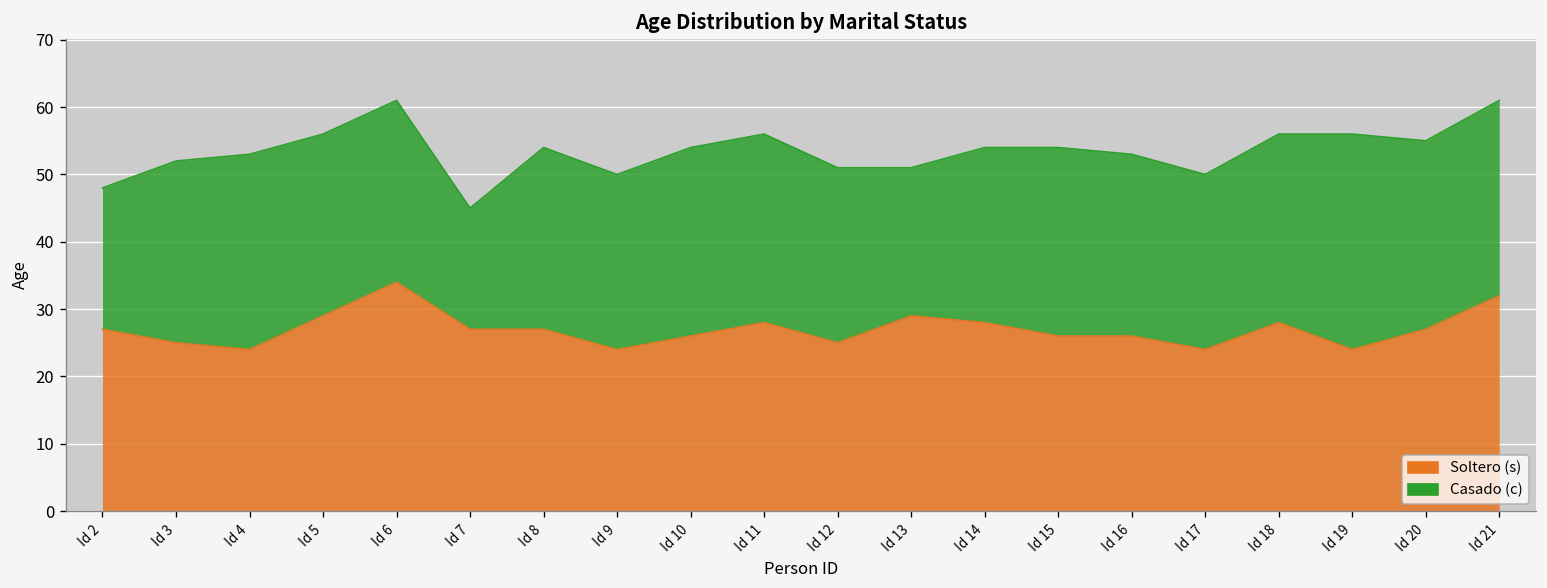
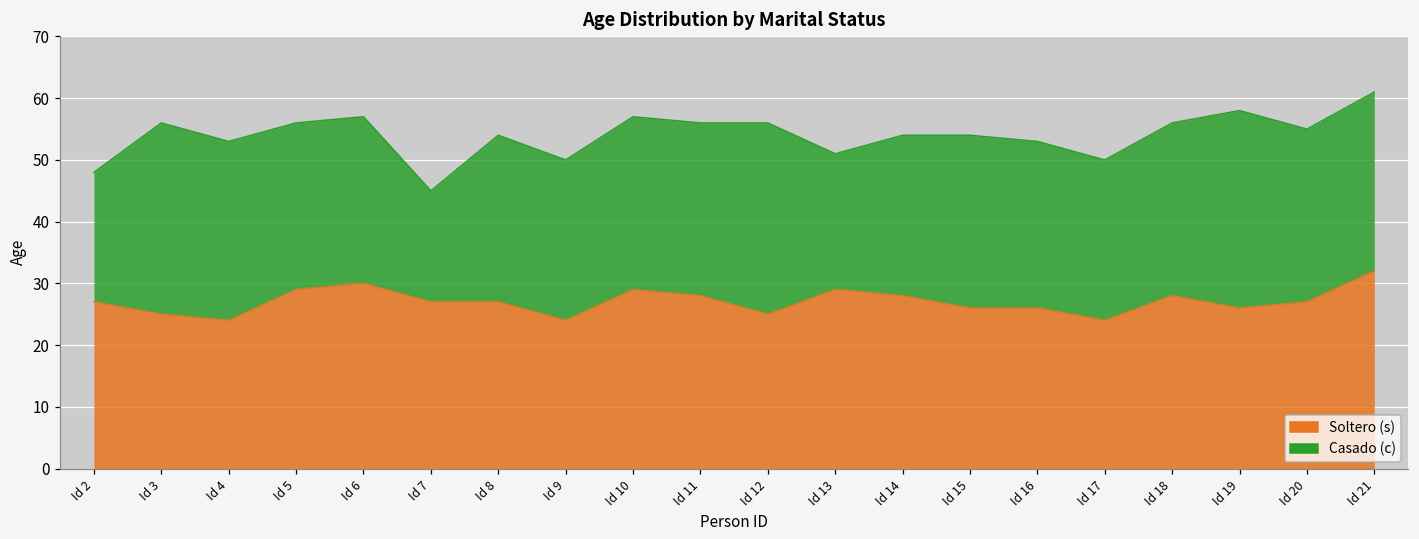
Casado (c), Id 3: 27 -> 31
Soltero (s), Id 6: 34 -> 30
Soltero (s), Id 10: 26 -> 29
Casado (c), Id 12: 26 -> 31
Soltero (s), Id 19: 24 -> 26
